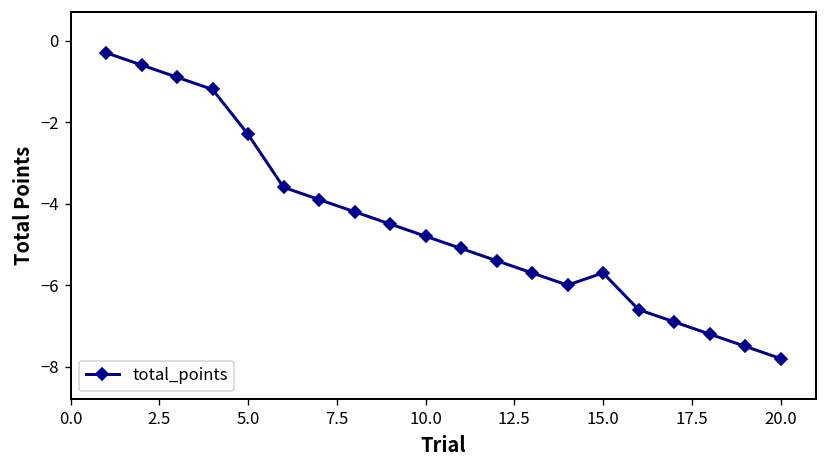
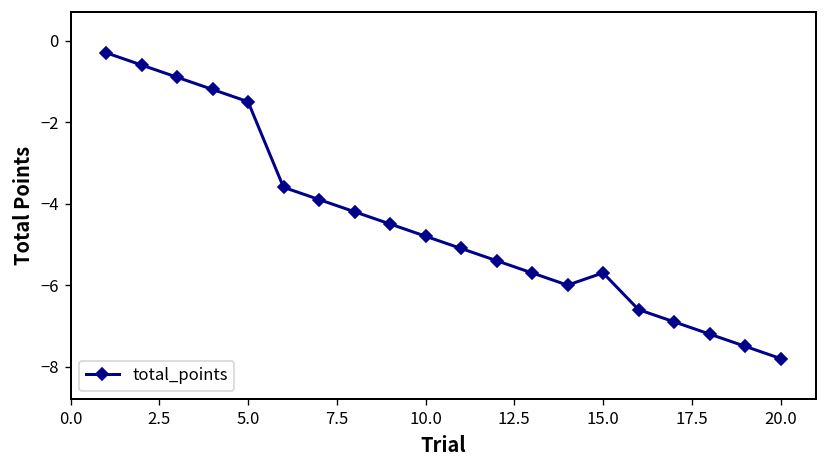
5.0: -2.3 -> -1.5
